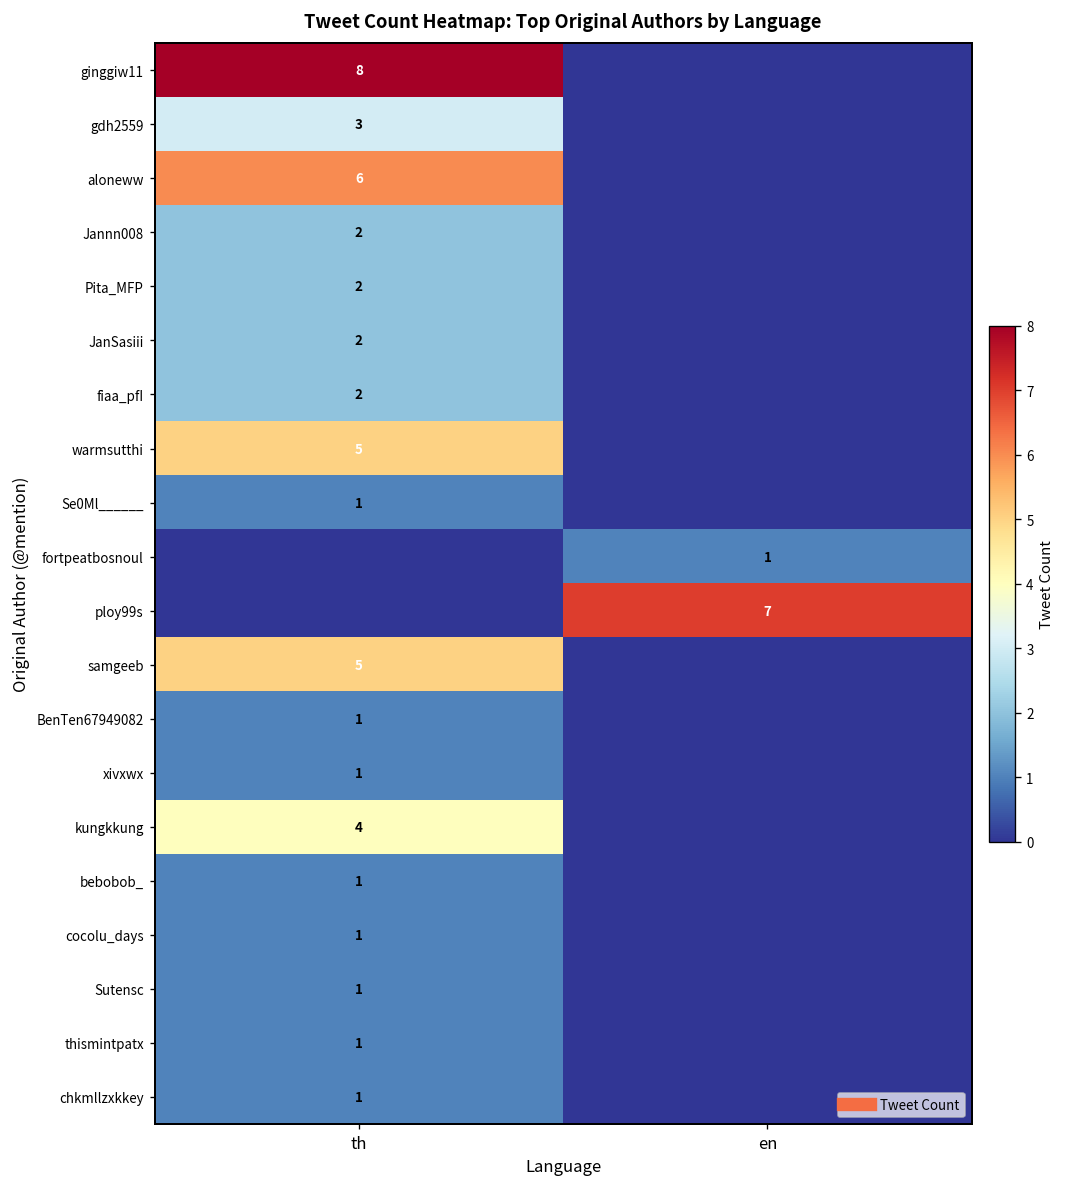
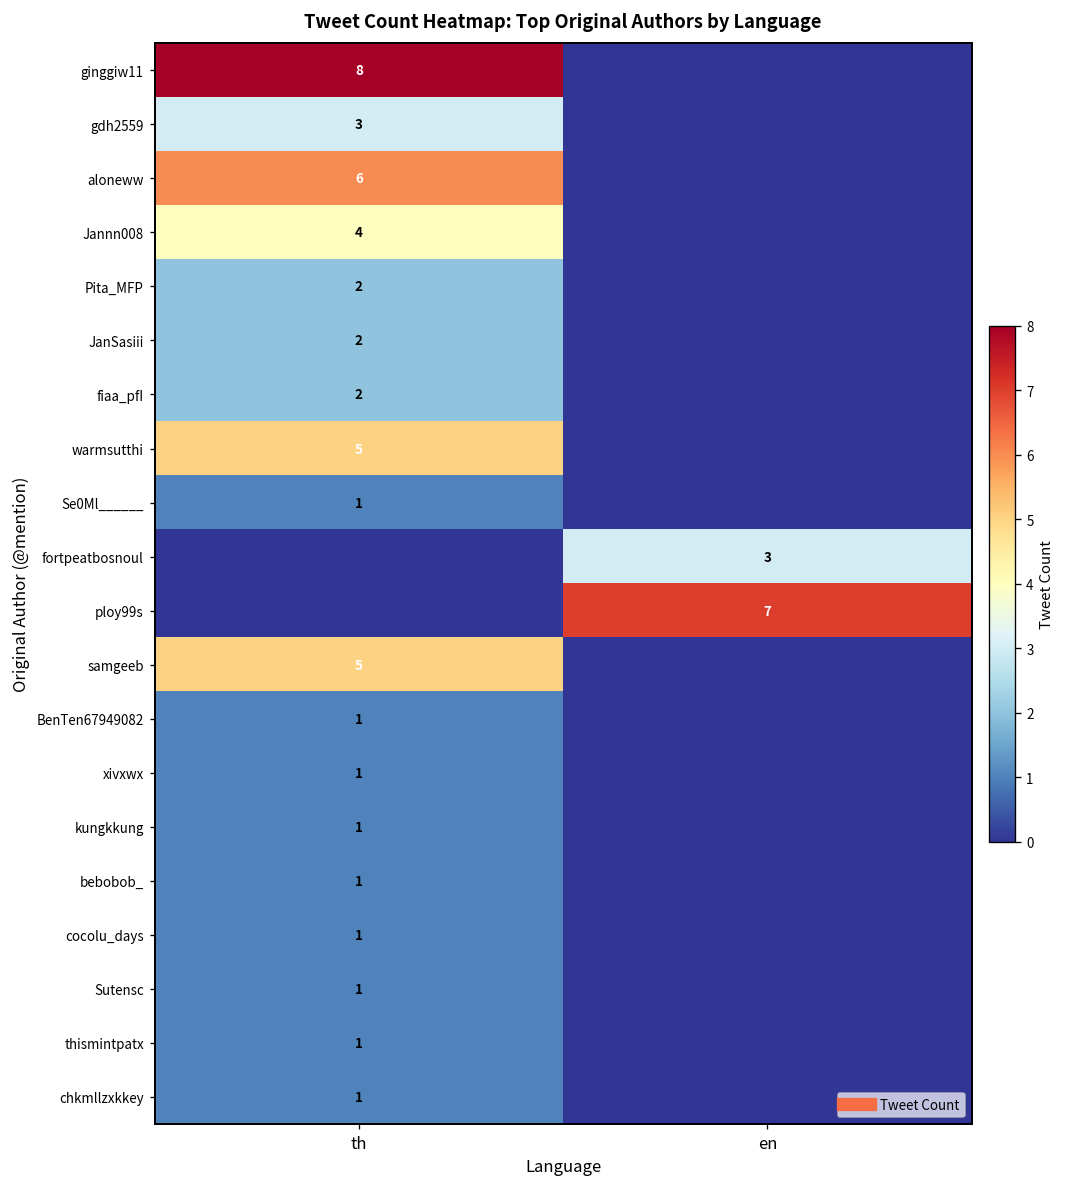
Jannn008, th: 2 -> 4
fortpeatbosnoul, en: 1 -> 3
kungkkung, th: 4 -> 1
